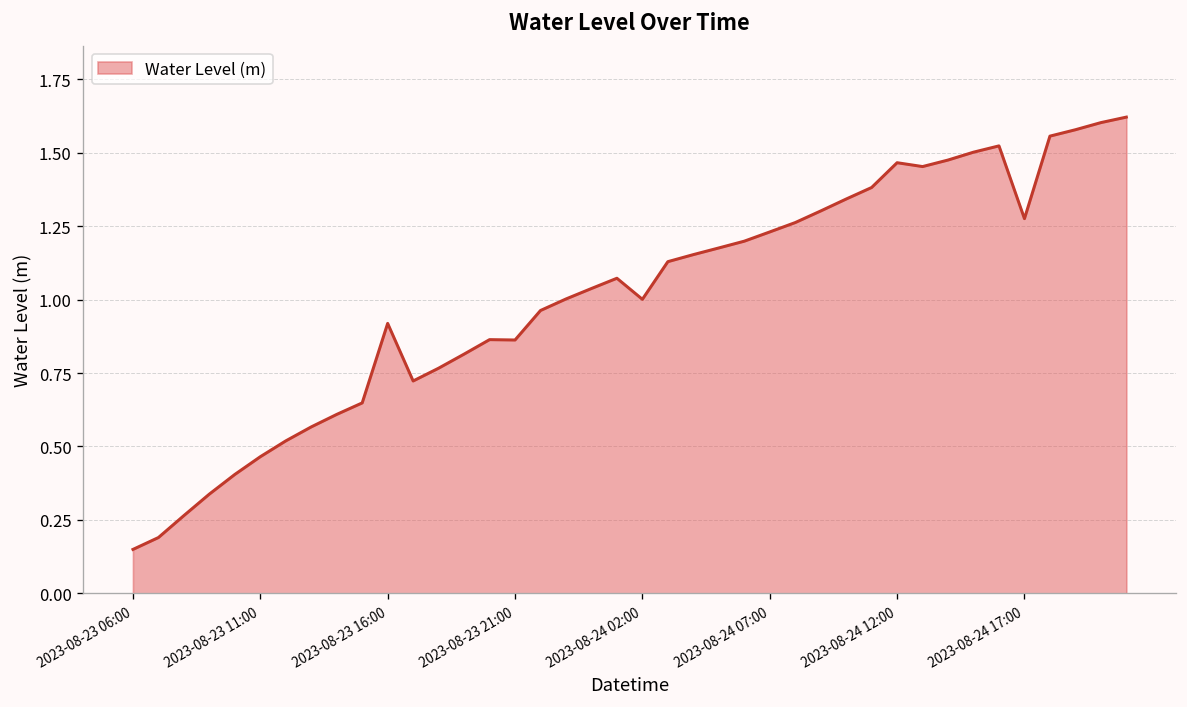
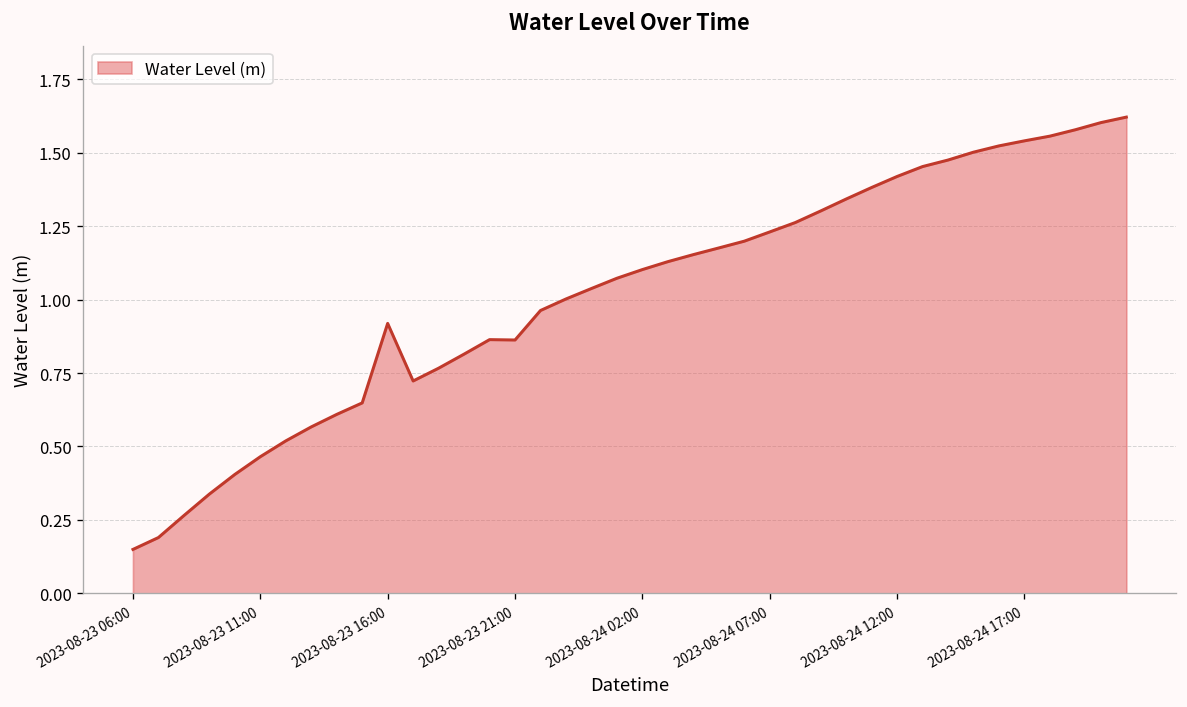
2023-08-24 02:00: 1.00 -> 1.10
2023-08-24 12:00: 1.47 -> 1.42
2023-08-24 17:00: 1.28 -> 1.54
